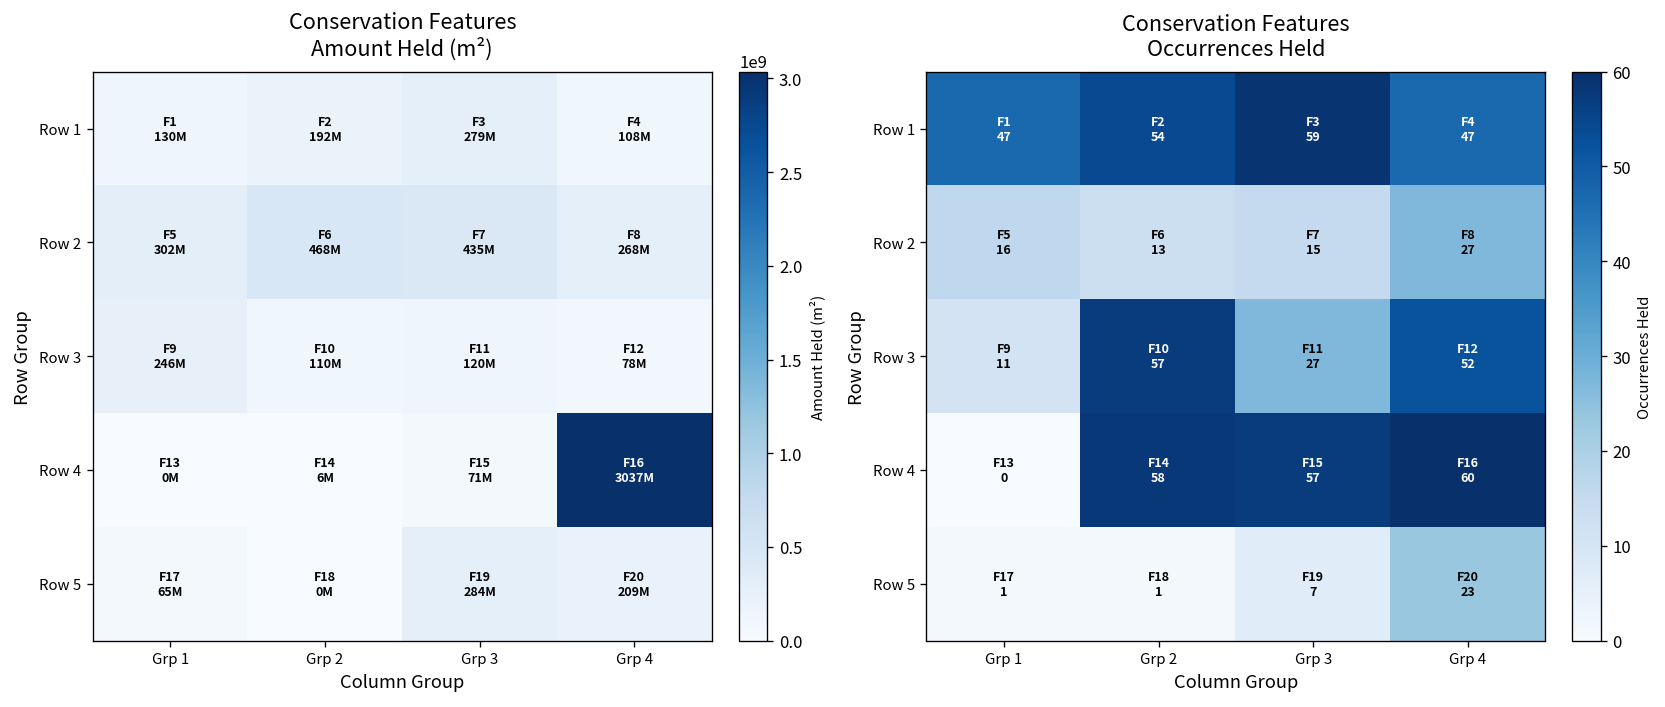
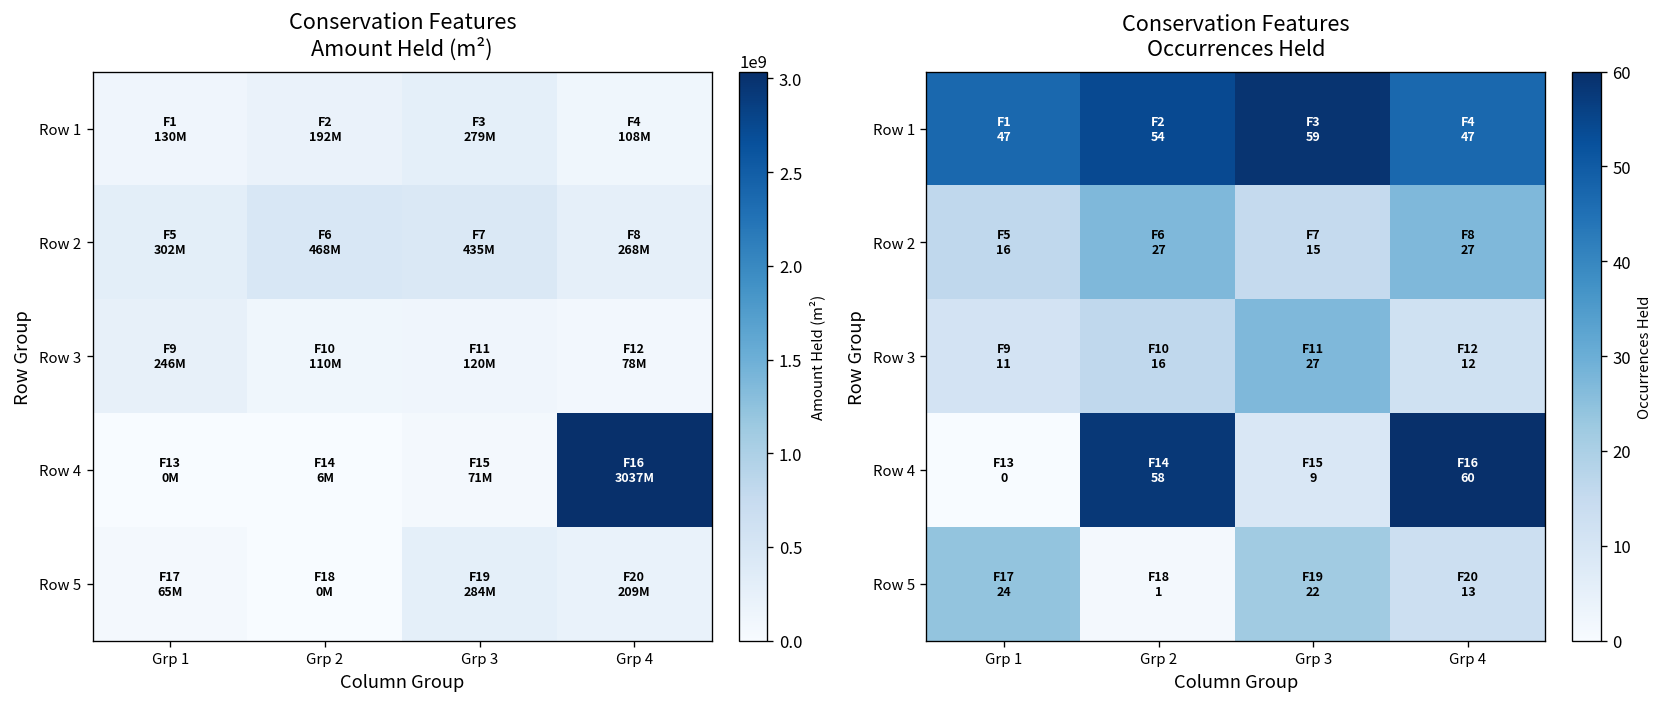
Conservation Features Occurrences Held, Row 2, Grp 2: 13 -> 27
Conservation Features Occurrences Held, Row 3, Grp 2: 57 -> 16
Conservation Features Occurrences Held, Row 3, Grp 4: 52 -> 12
Conservation Features Occurrences Held, Row 4, Grp 3: 57 -> 9
Conservation Features Occurrences Held, Row 5, Grp 1: 1 -> 24
Conservation Features Occurrences Held, Row 5, Grp 3: 7 -> 22
Conservation Features Occurrences Held, Row 5, Grp 4: 23 -> 13
